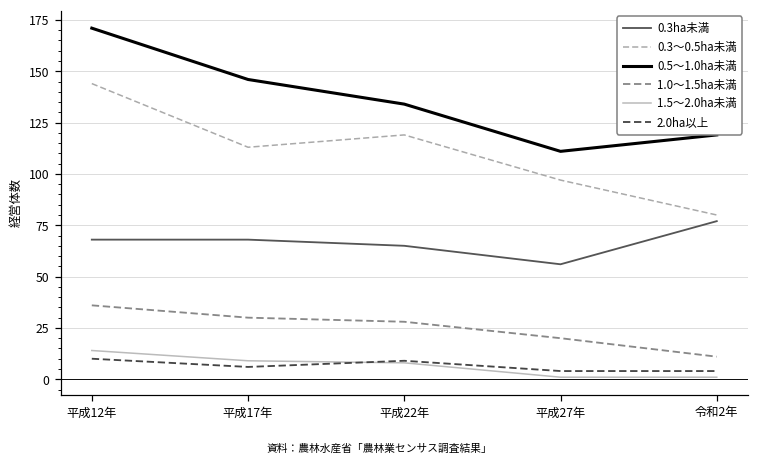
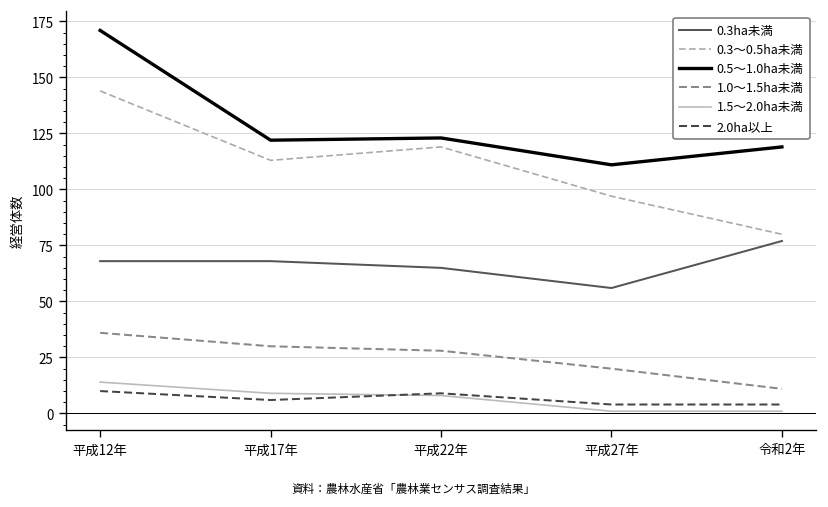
0.5～1.0ha未満, 平成17年: 146 -> 122
0.5～1.0ha未満, 平成22年: 134 -> 123
